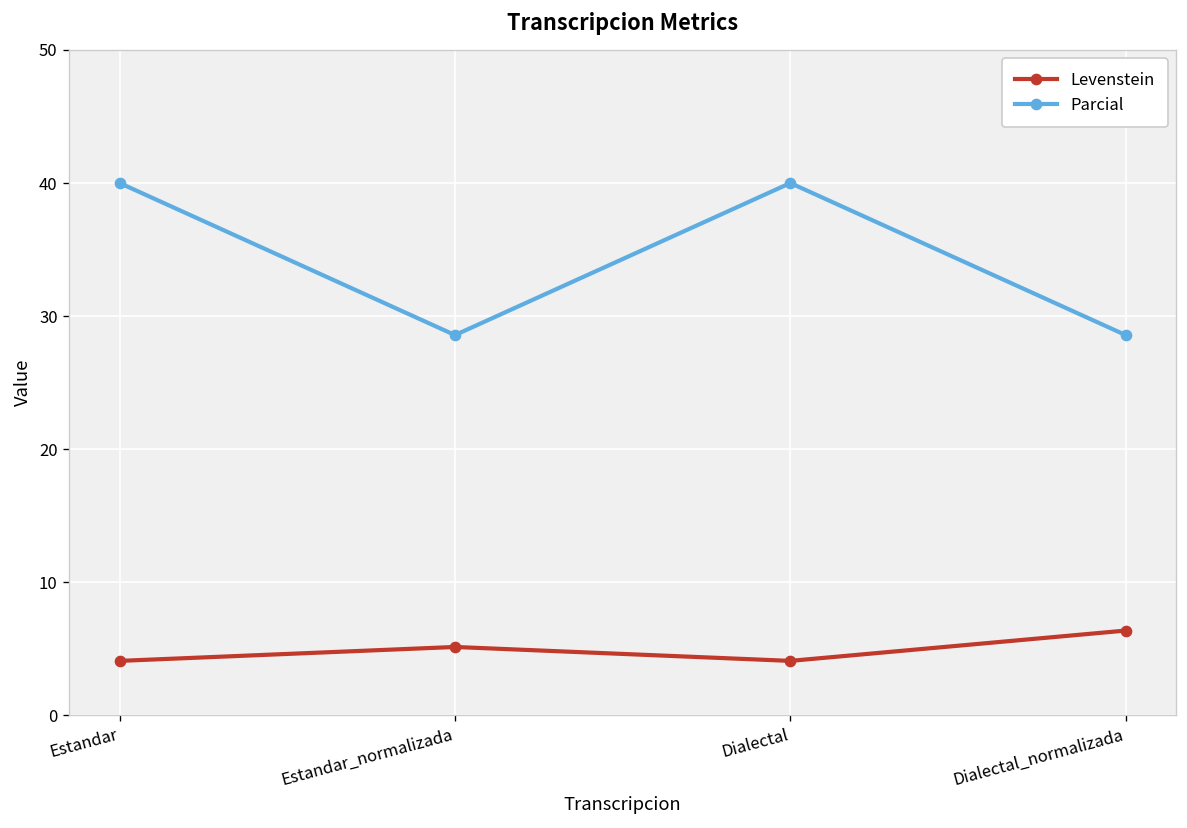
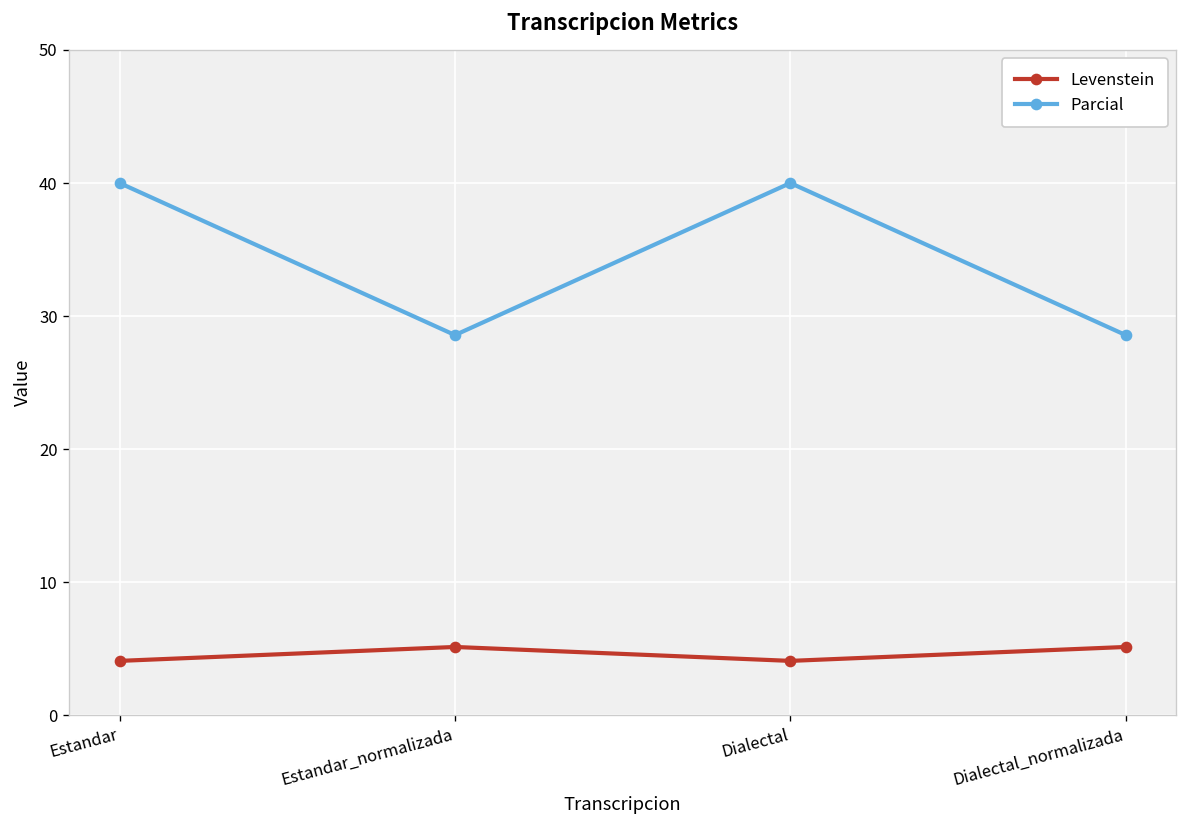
Levenstein, Dialectal_normalizada: 6.4 -> 5.1
